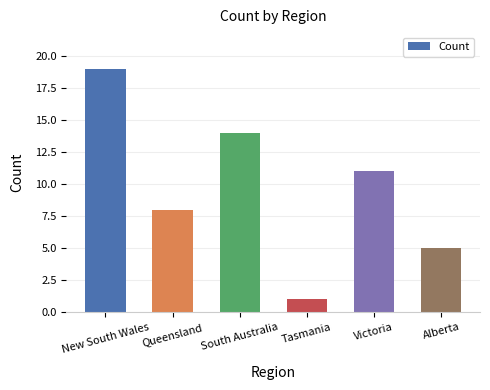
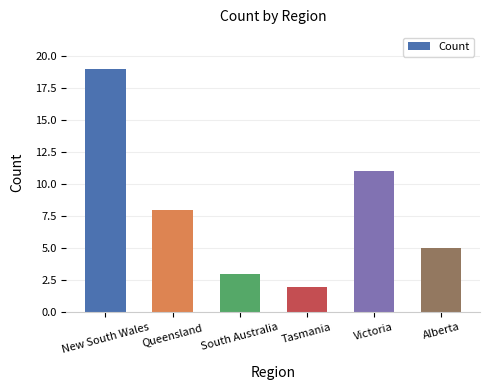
South Australia: 14 -> 3
Tasmania: 1 -> 2
